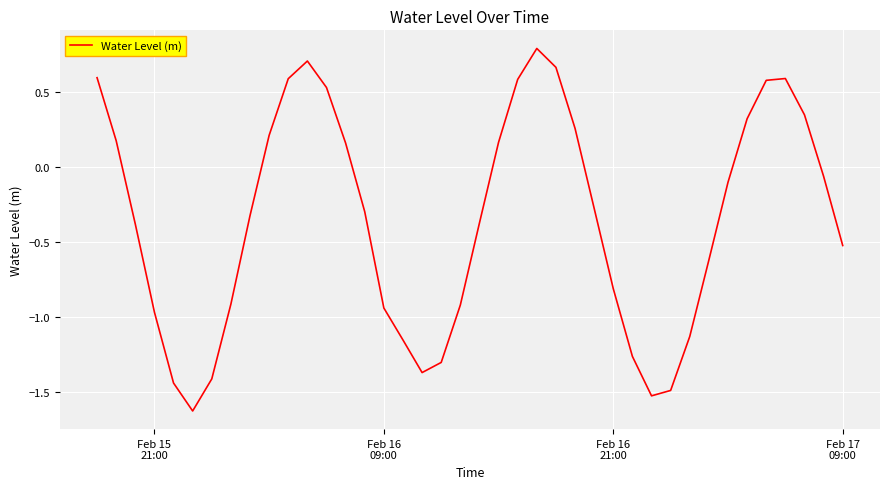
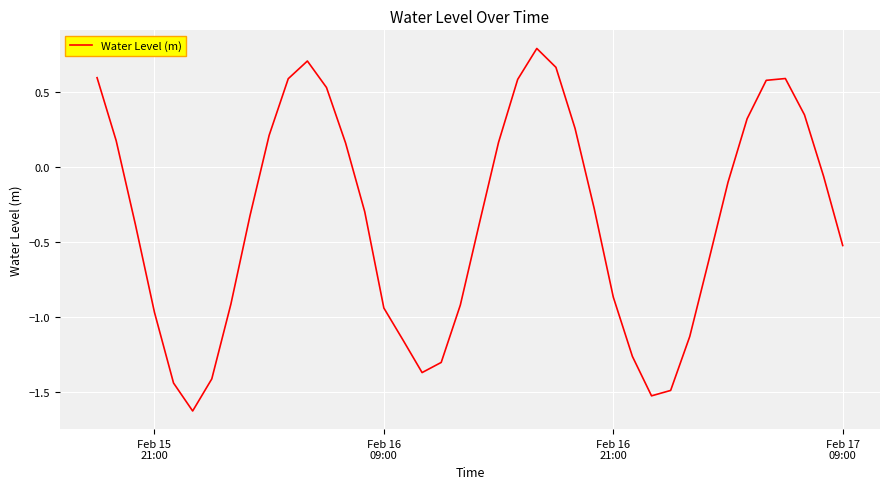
Feb 16 21:00: -0.81 -> -0.87
